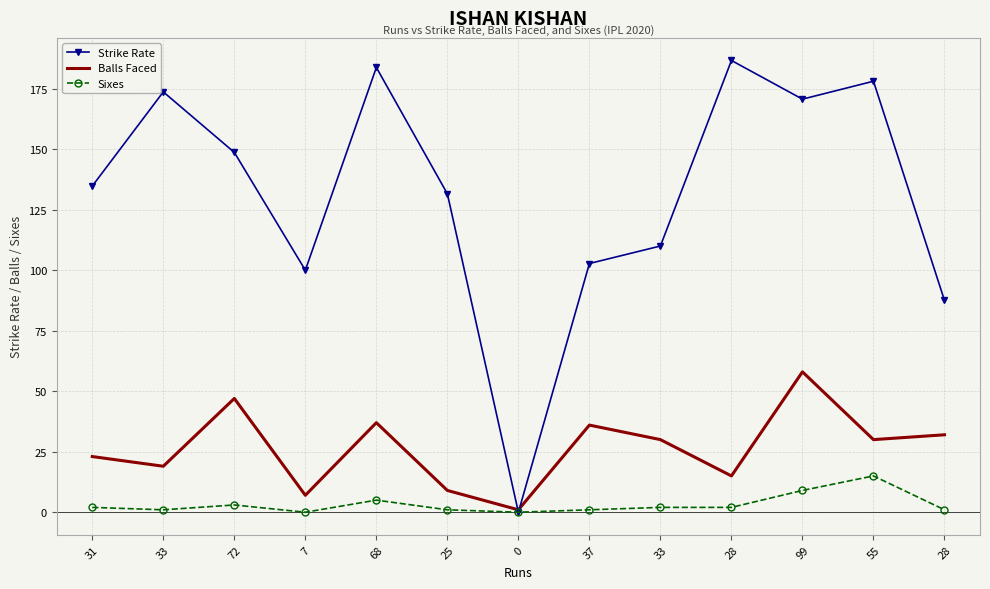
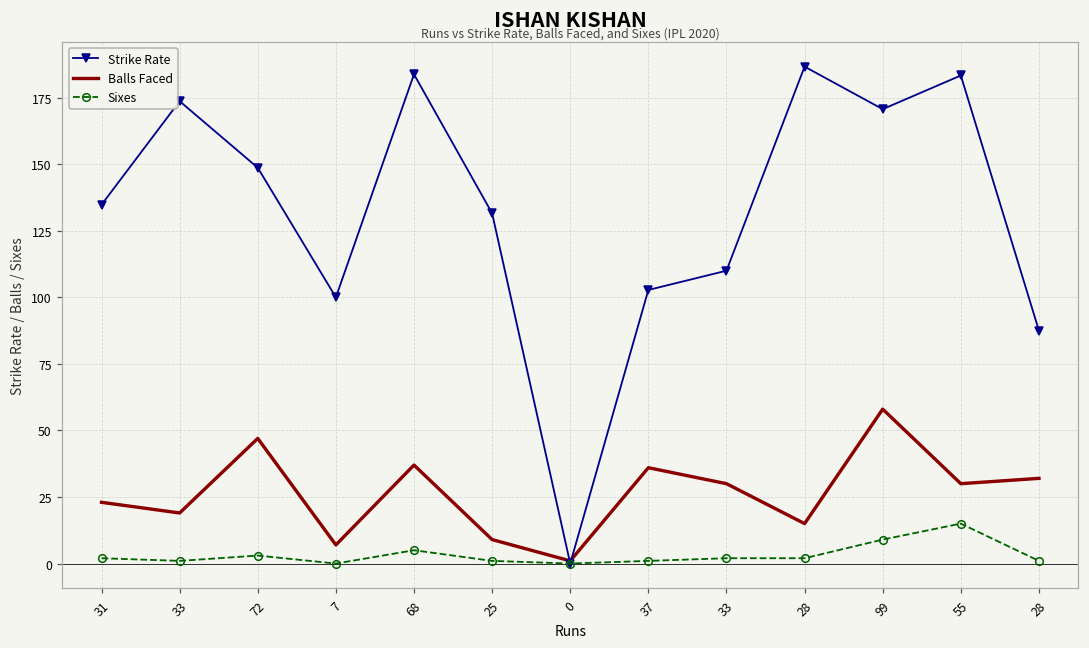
Strike Rate, 55: 178 -> 183
